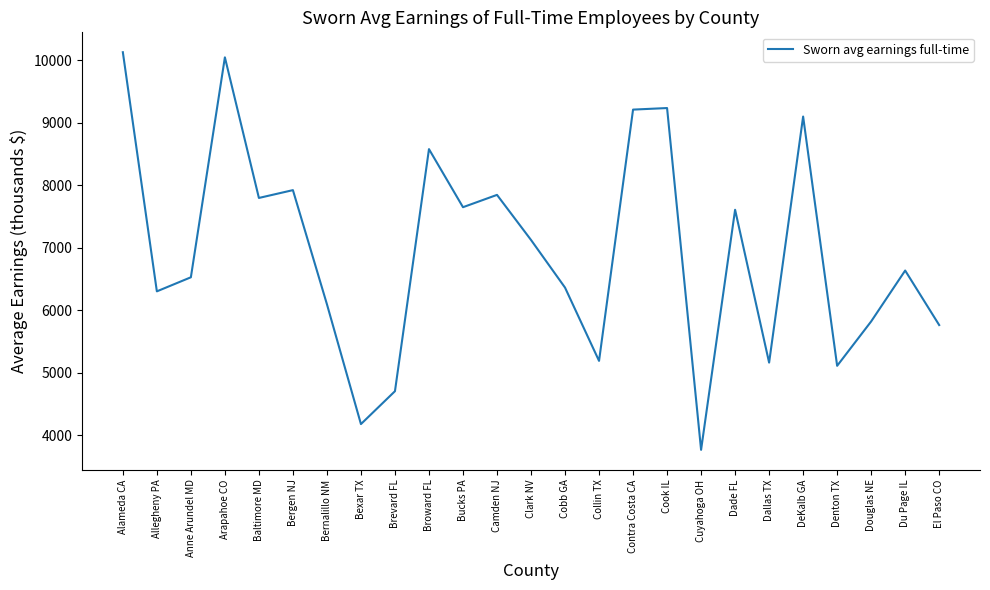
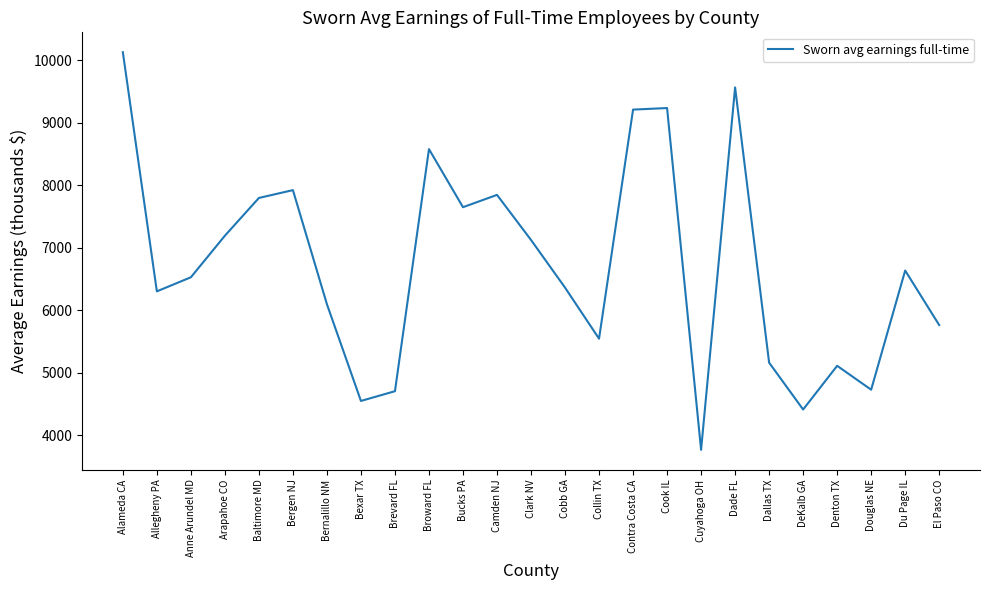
Arapahoe CO: 10000 -> 7200
Bexar TX: 4200 -> 4500
Collin TX: 5200 -> 5500
Dade FL: 7600 -> 9600
DeKalb GA: 9100 -> 4400
Douglas NE: 5800 -> 4700
